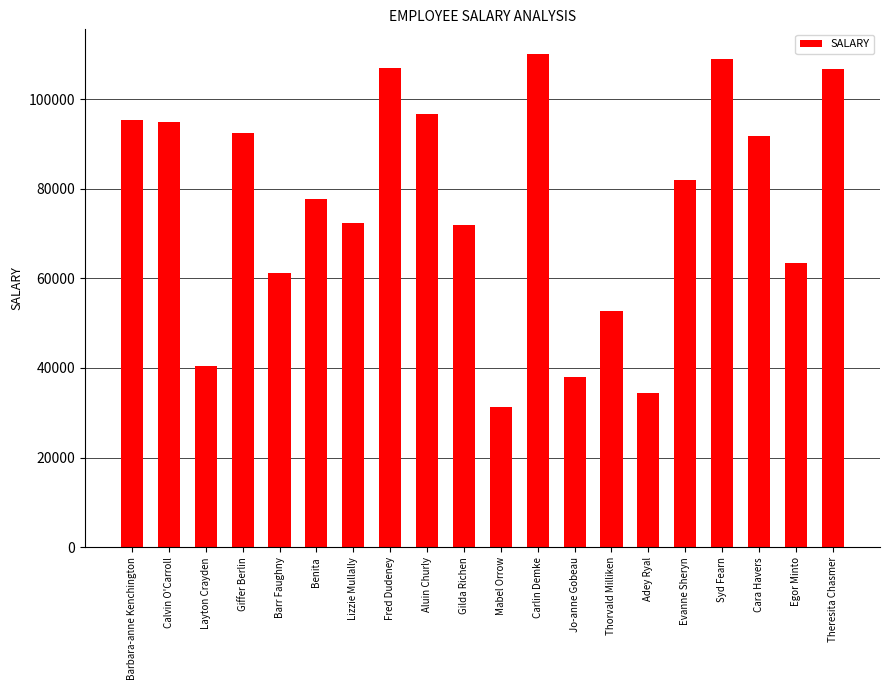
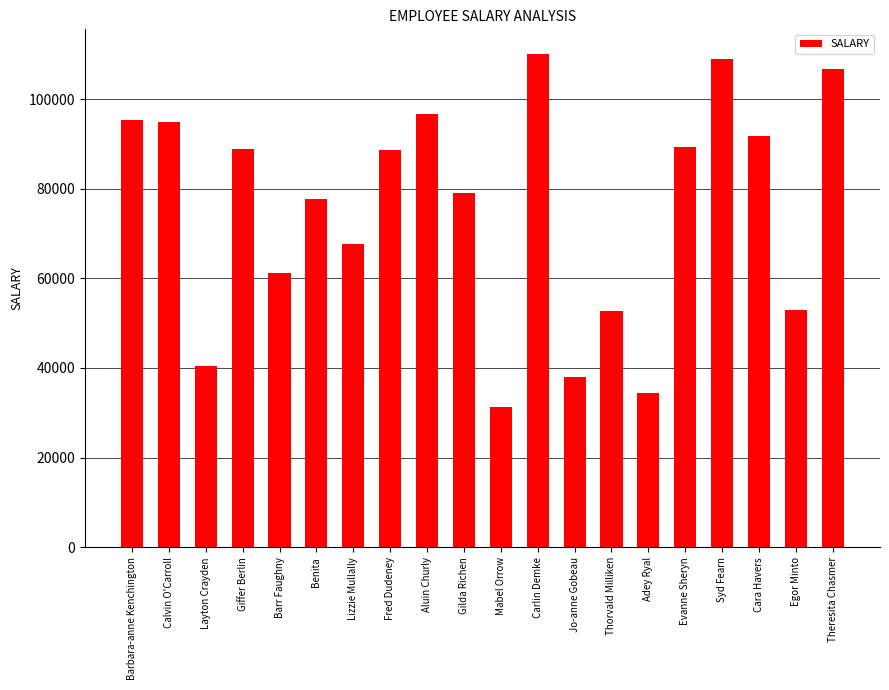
Giffer Berlin: 92000 -> 89000
Lizzie Mullally: 72000 -> 68000
Fred Dudeney: 107000 -> 89000
Gilda Richen: 72000 -> 79000
Evanne Sheryn: 82000 -> 89000
Egor Minto: 63000 -> 53000
